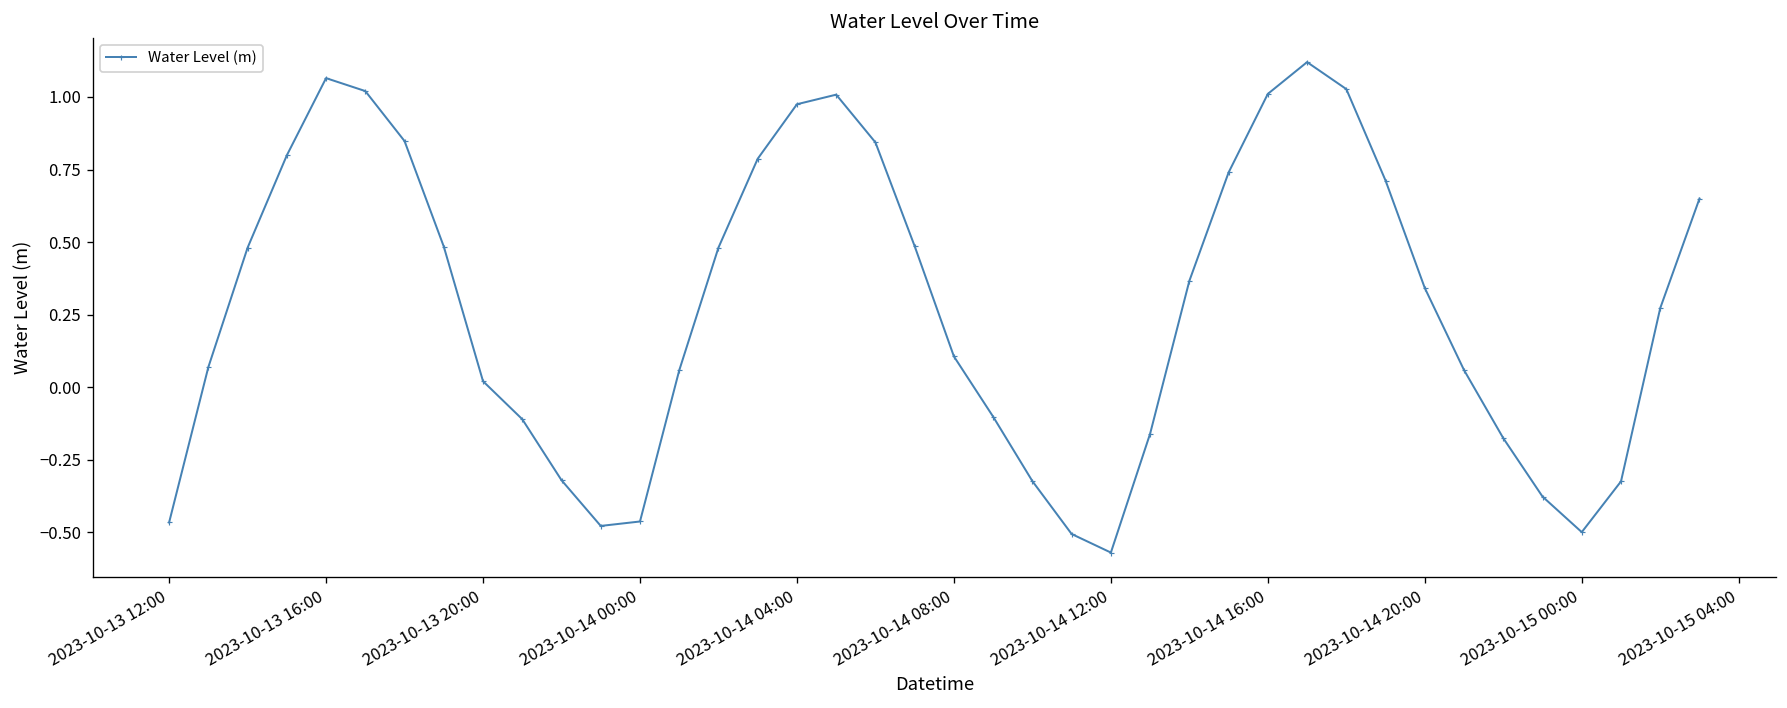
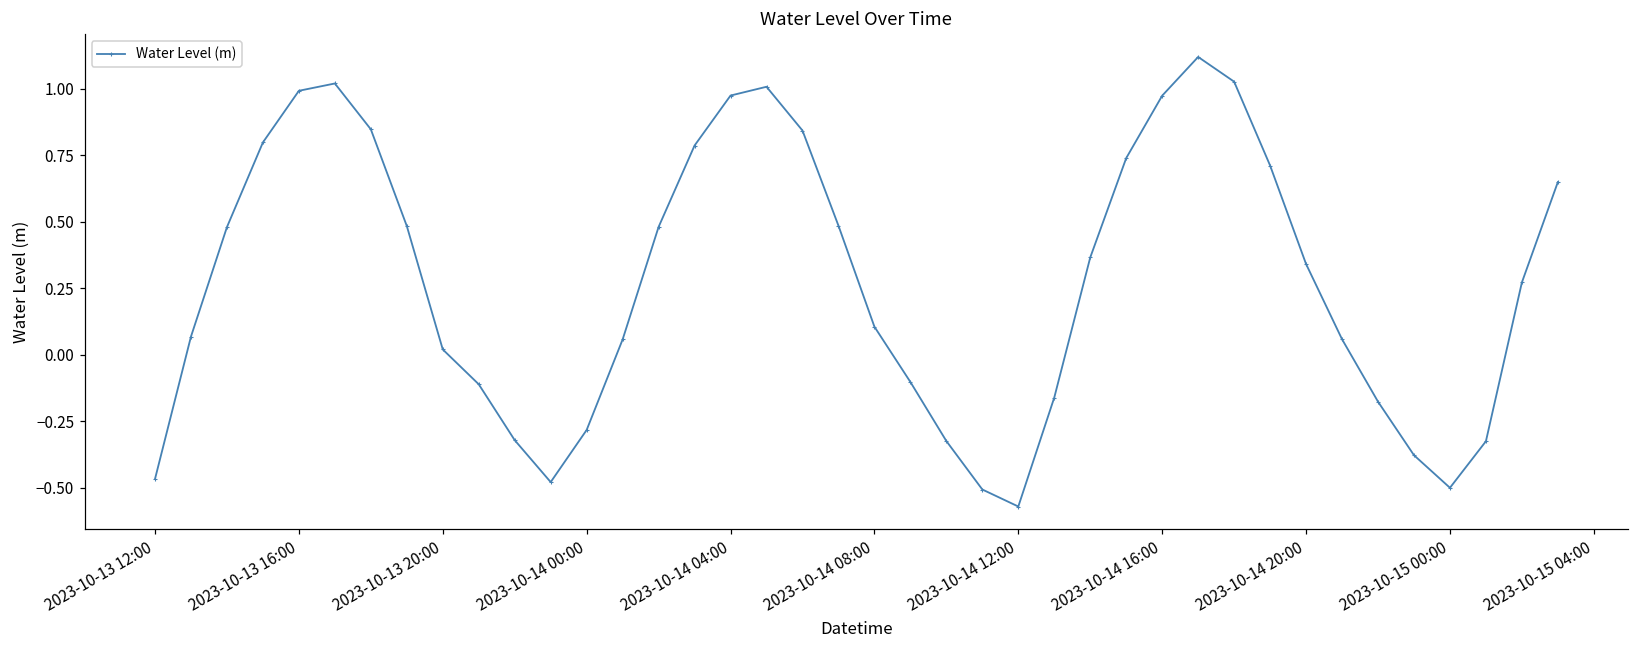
2023-10-13 16:00: 1.06 -> 0.99
2023-10-14 00:00: -0.46 -> -0.28
2023-10-14 16:00: 1.01 -> 0.97
